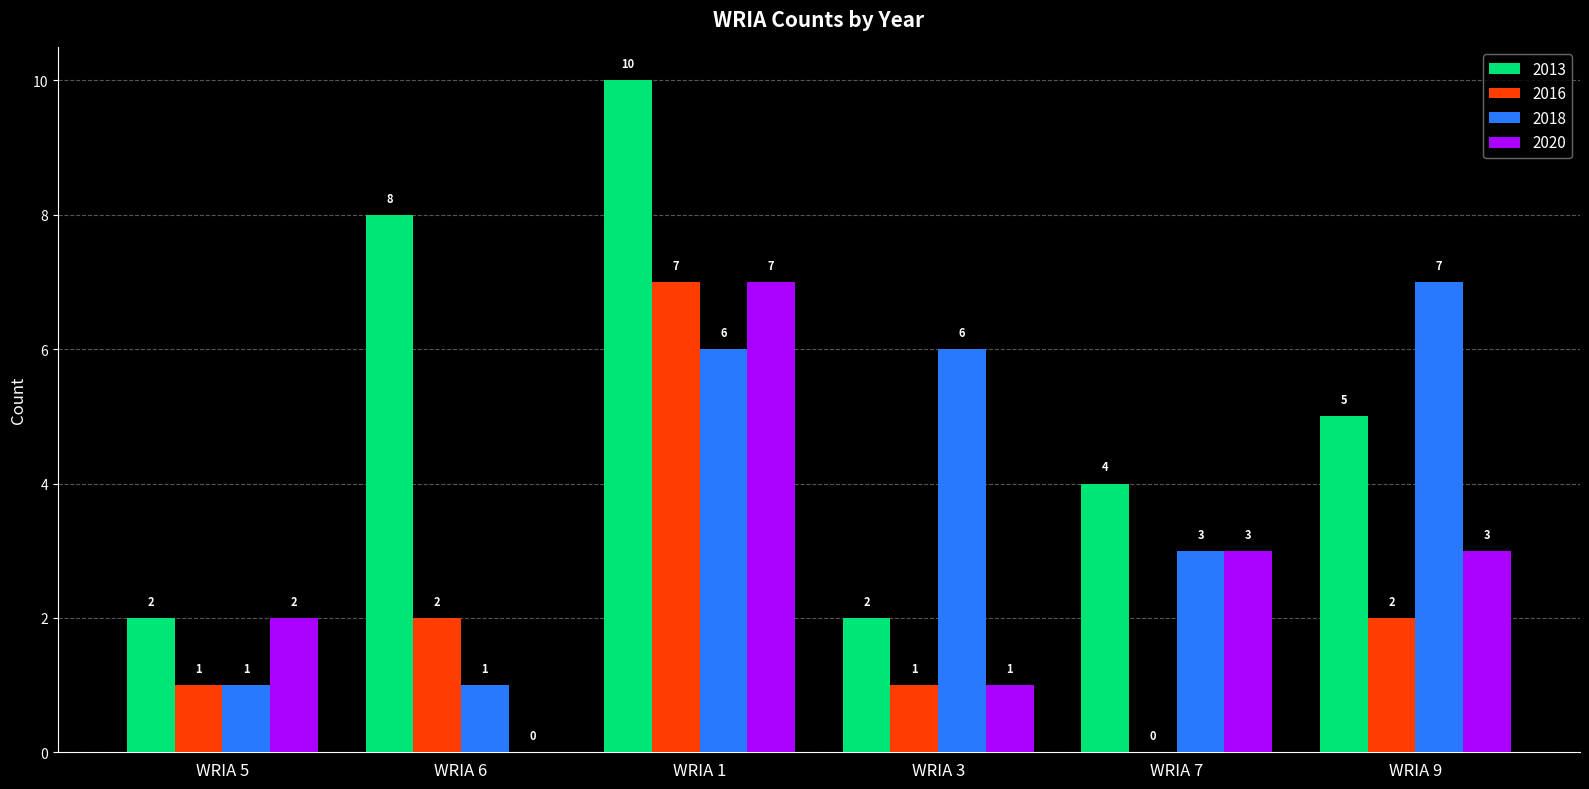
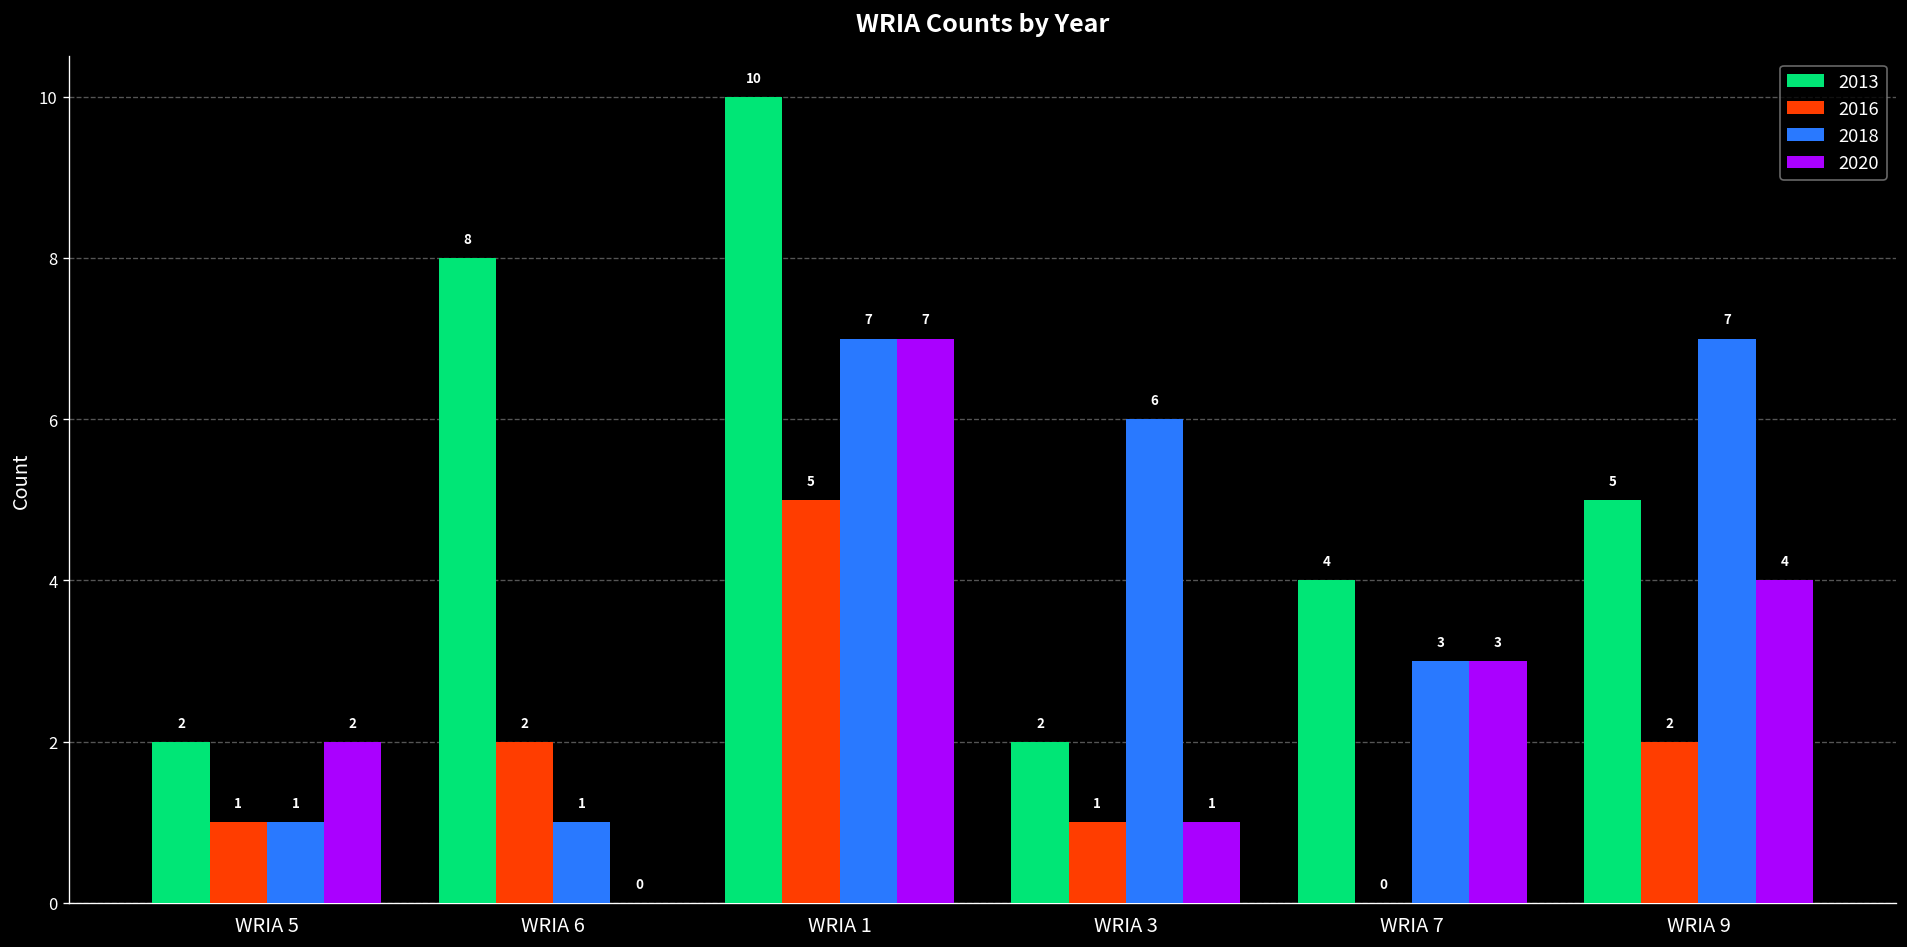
2016, WRIA 1: 7 -> 5
2018, WRIA 1: 6 -> 7
2020, WRIA 9: 3 -> 4
